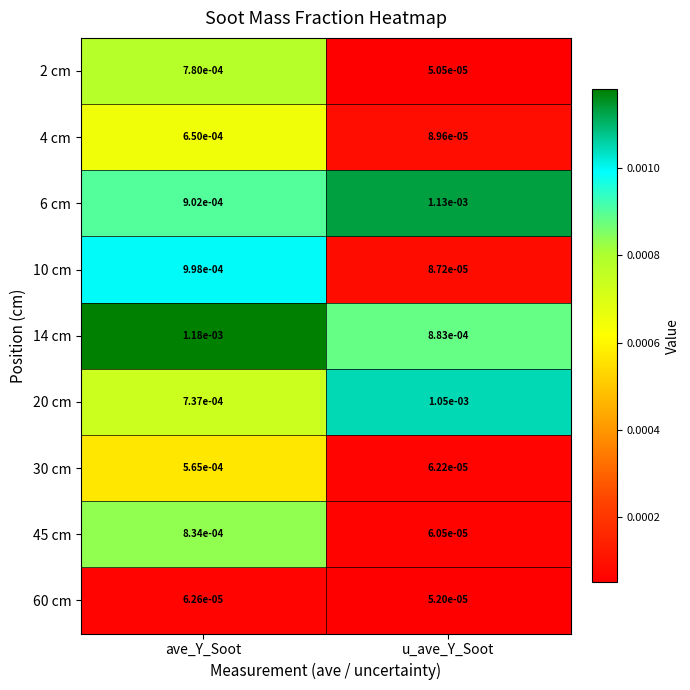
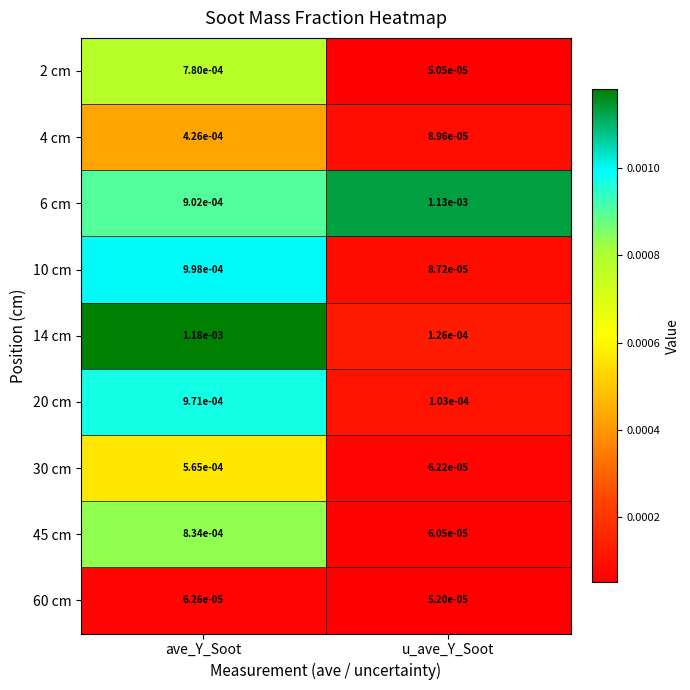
4 cm, ave_Y_Soot: 6.50e-04 -> 4.26e-04
14 cm, u_ave_Y_Soot: 8.83e-04 -> 1.26e-04
20 cm, ave_Y_Soot: 7.37e-04 -> 9.71e-04
20 cm, u_ave_Y_Soot: 1.05e-03 -> 1.03e-04
